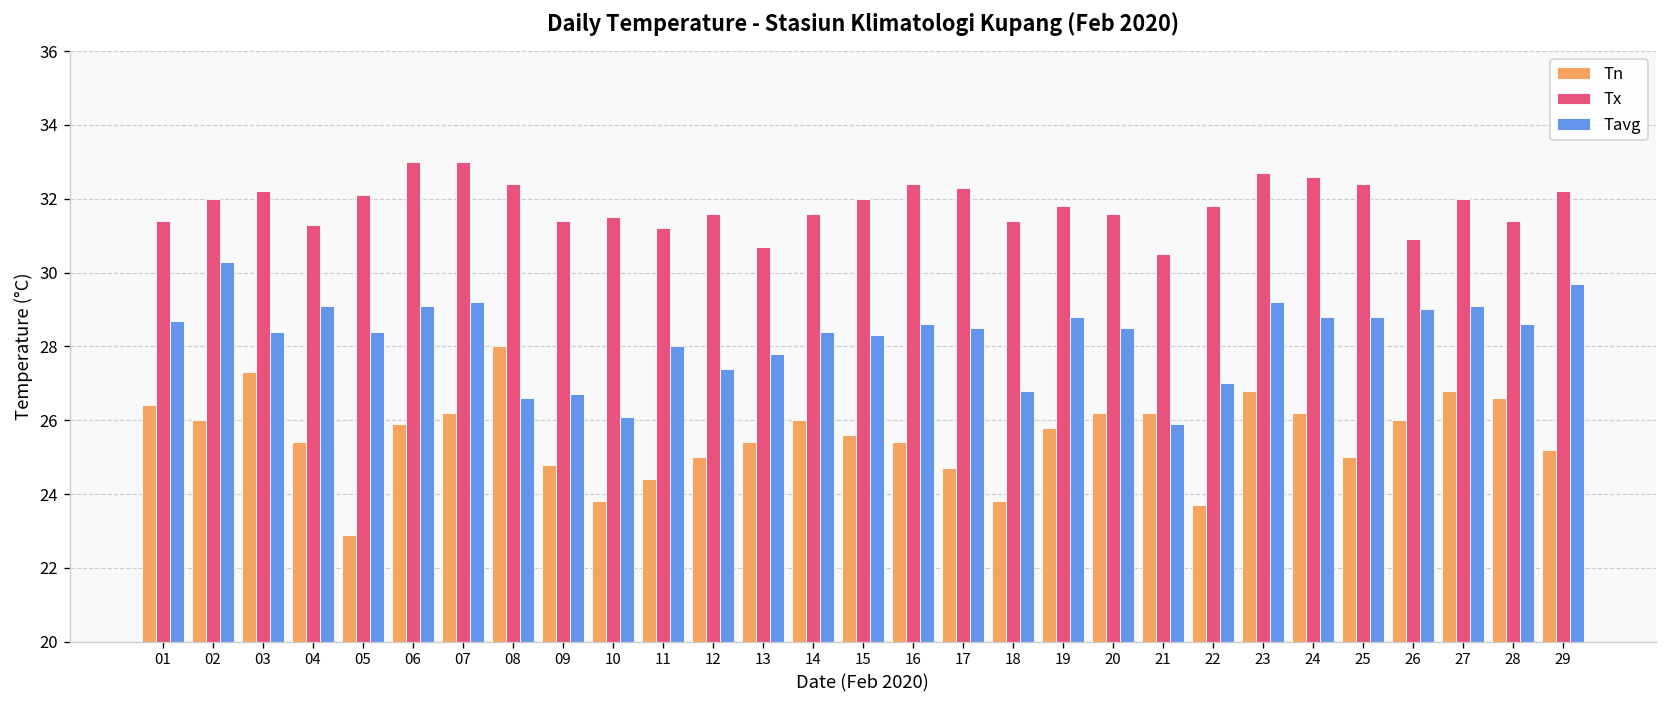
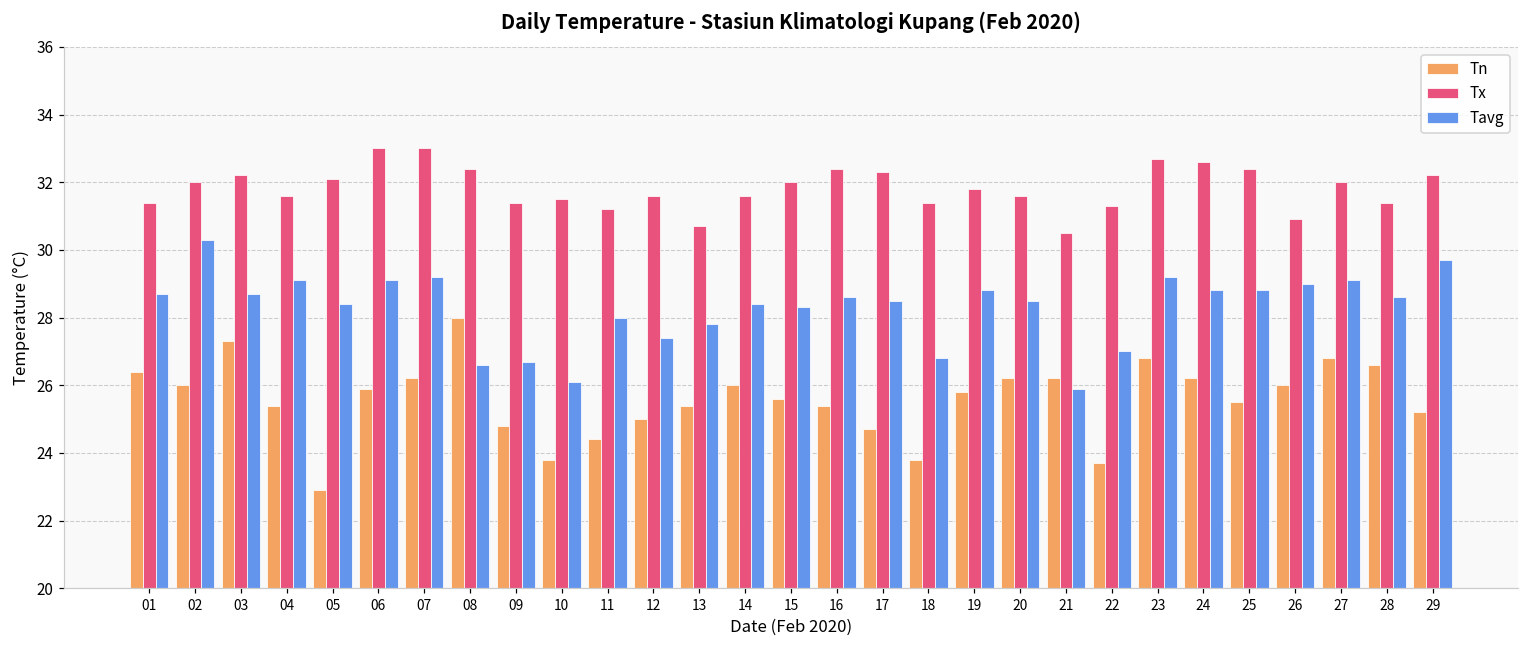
Tavg, 03: 28.4 -> 28.7
Tx, 04: 31.3 -> 31.6
Tx, 22: 31.8 -> 31.3
Tn, 25: 25.0 -> 25.5
